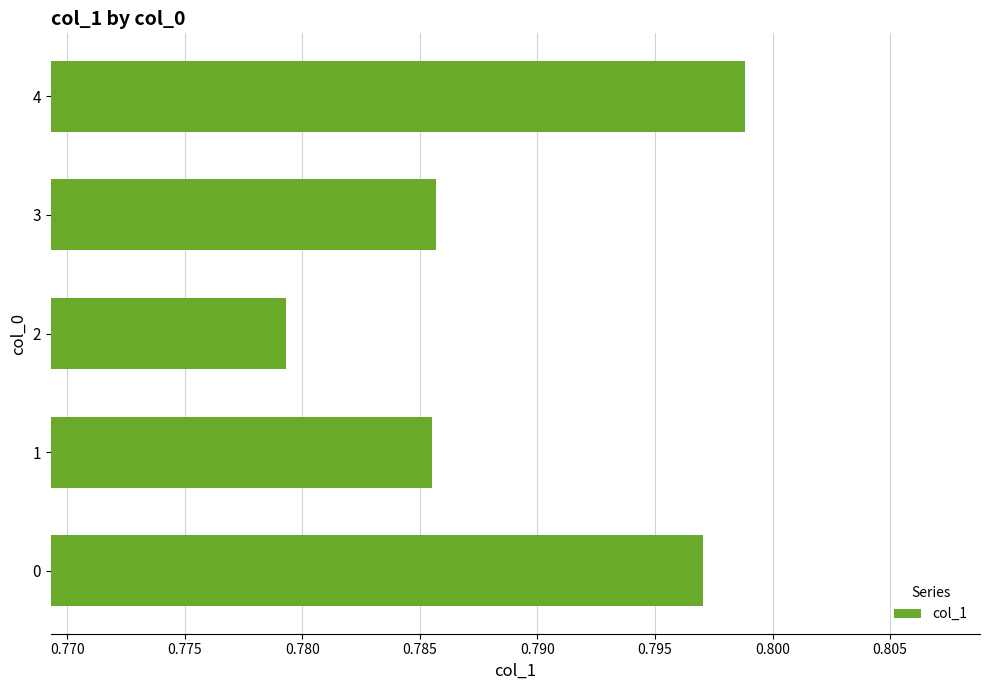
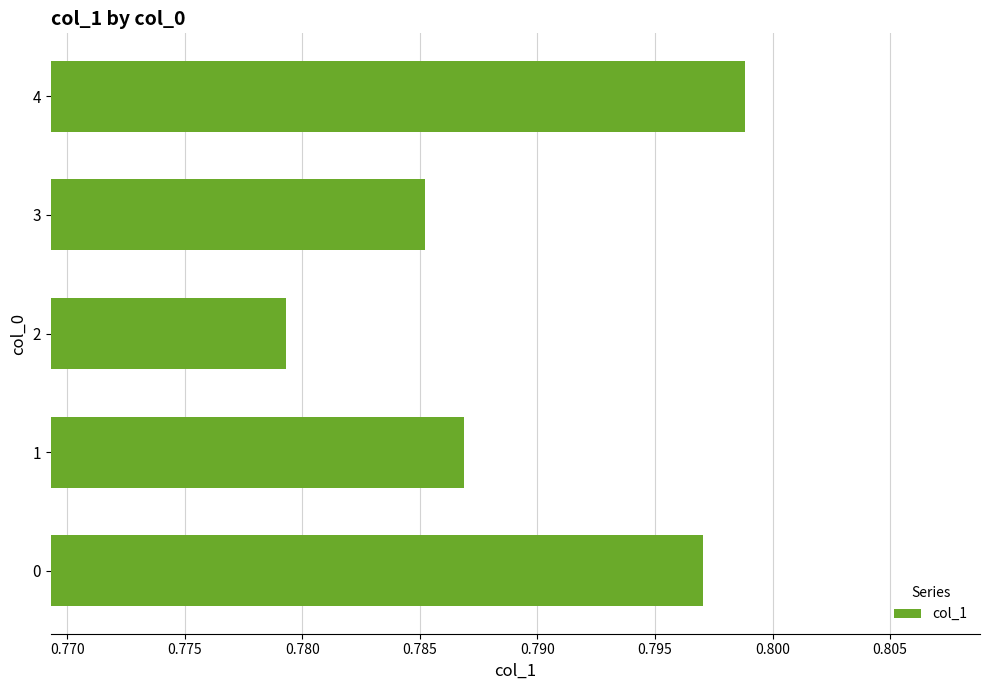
3: 0.7857 -> 0.7852
1: 0.7855 -> 0.7869
